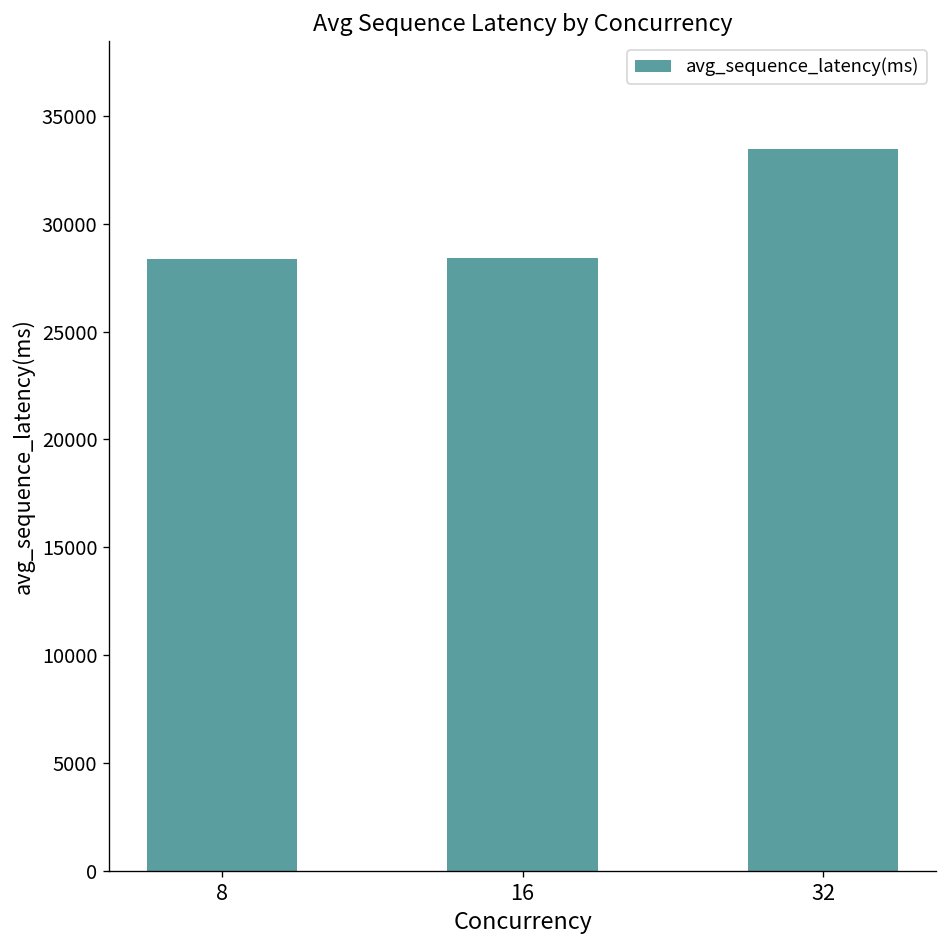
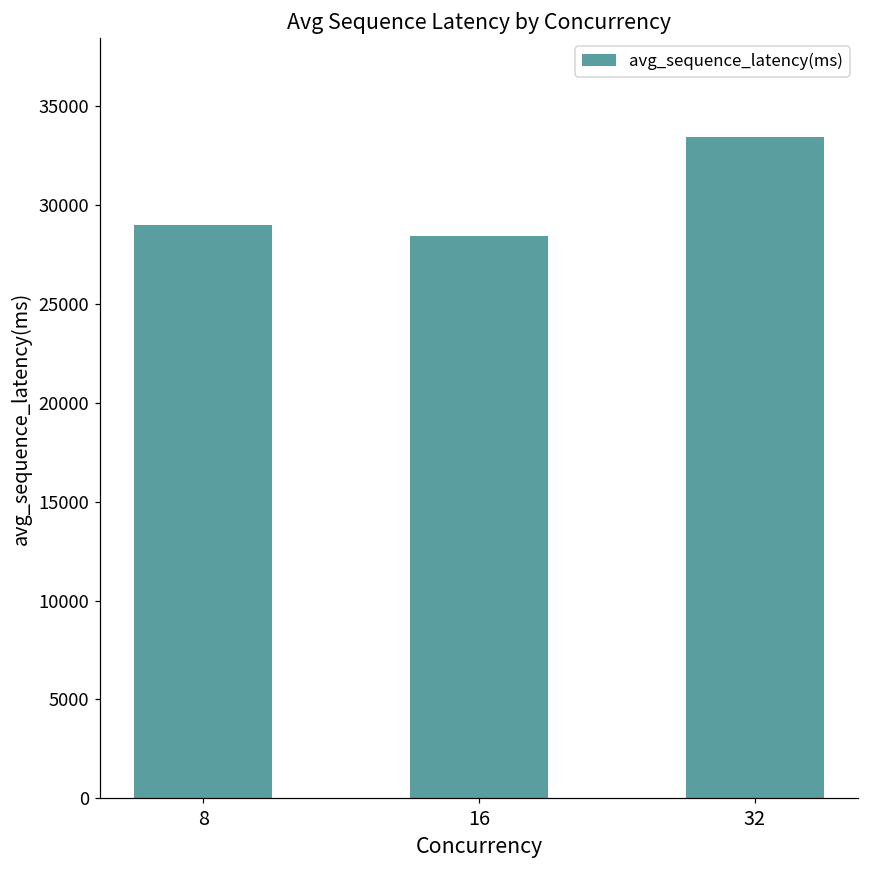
8: 28400 -> 29000
